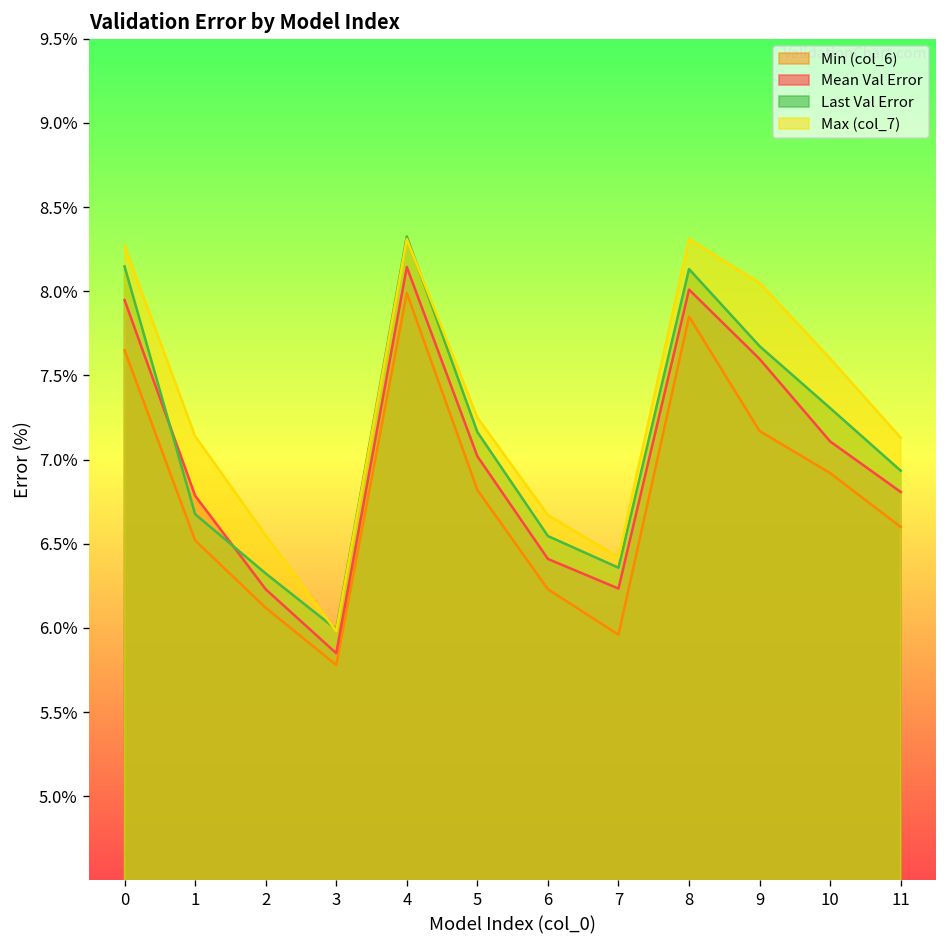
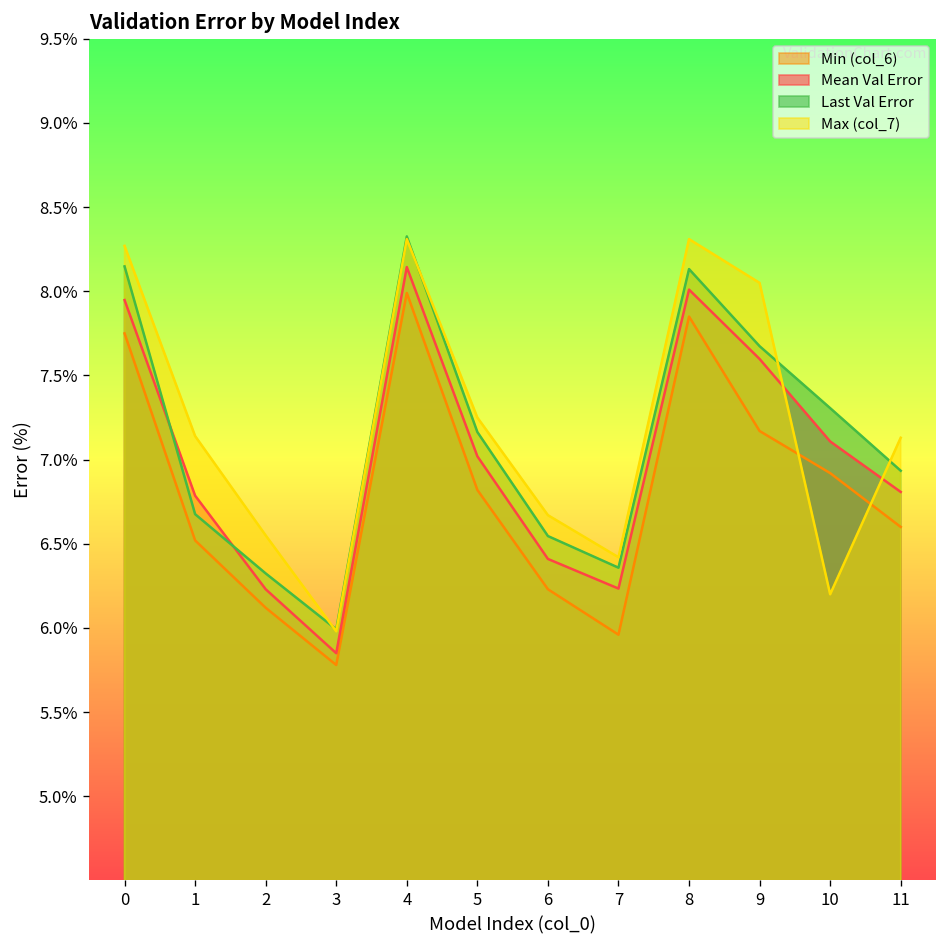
Min (col_6), 0: 7.65% -> 7.75%
Max (col_7), 10: 7.6% -> 6.2%
